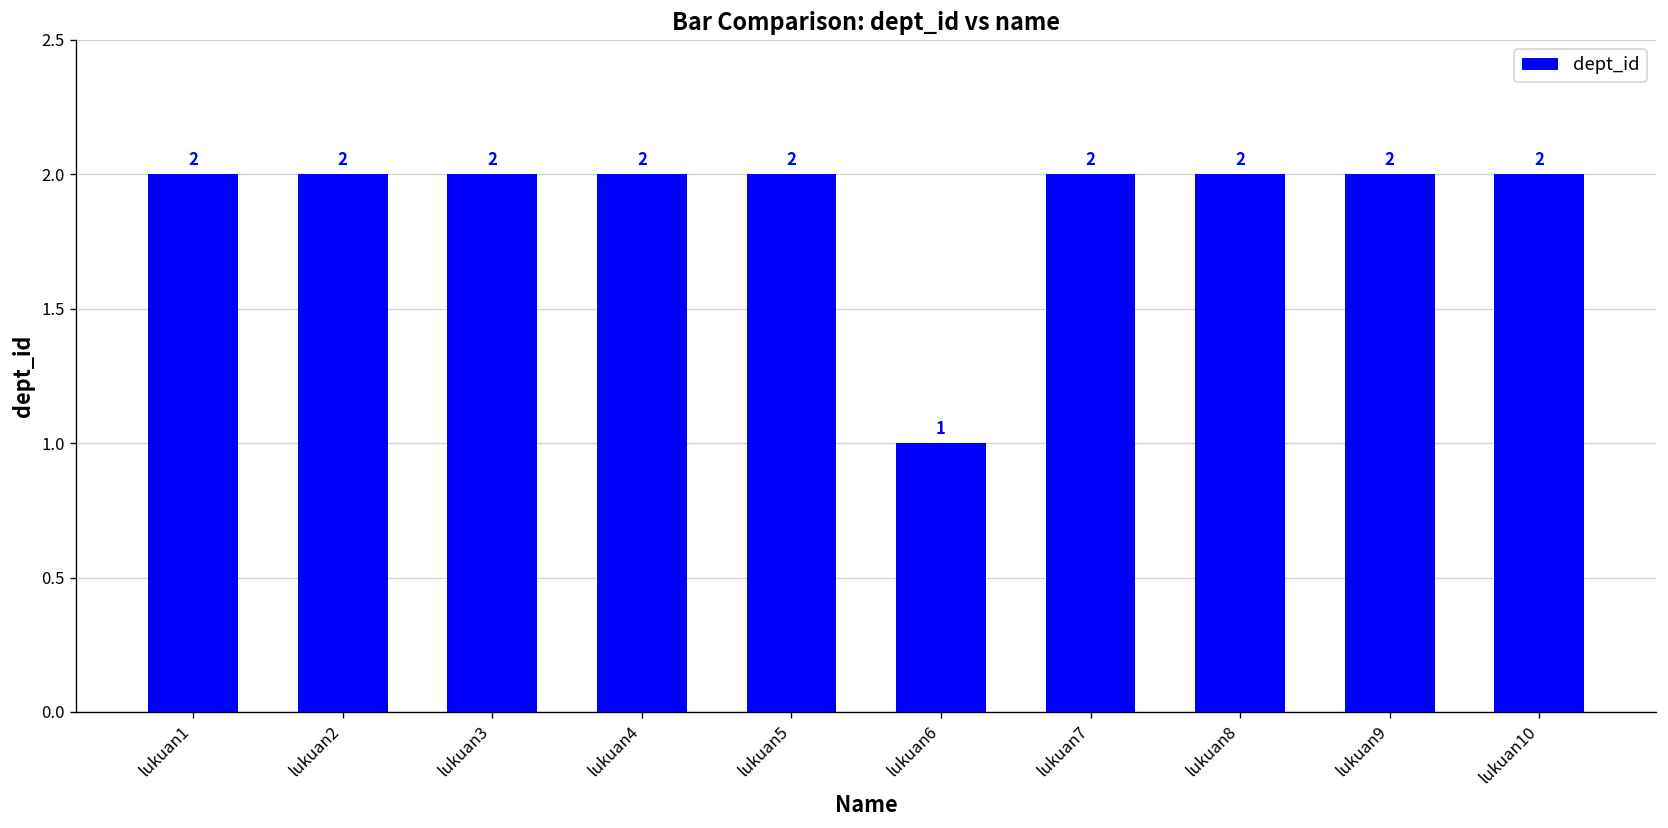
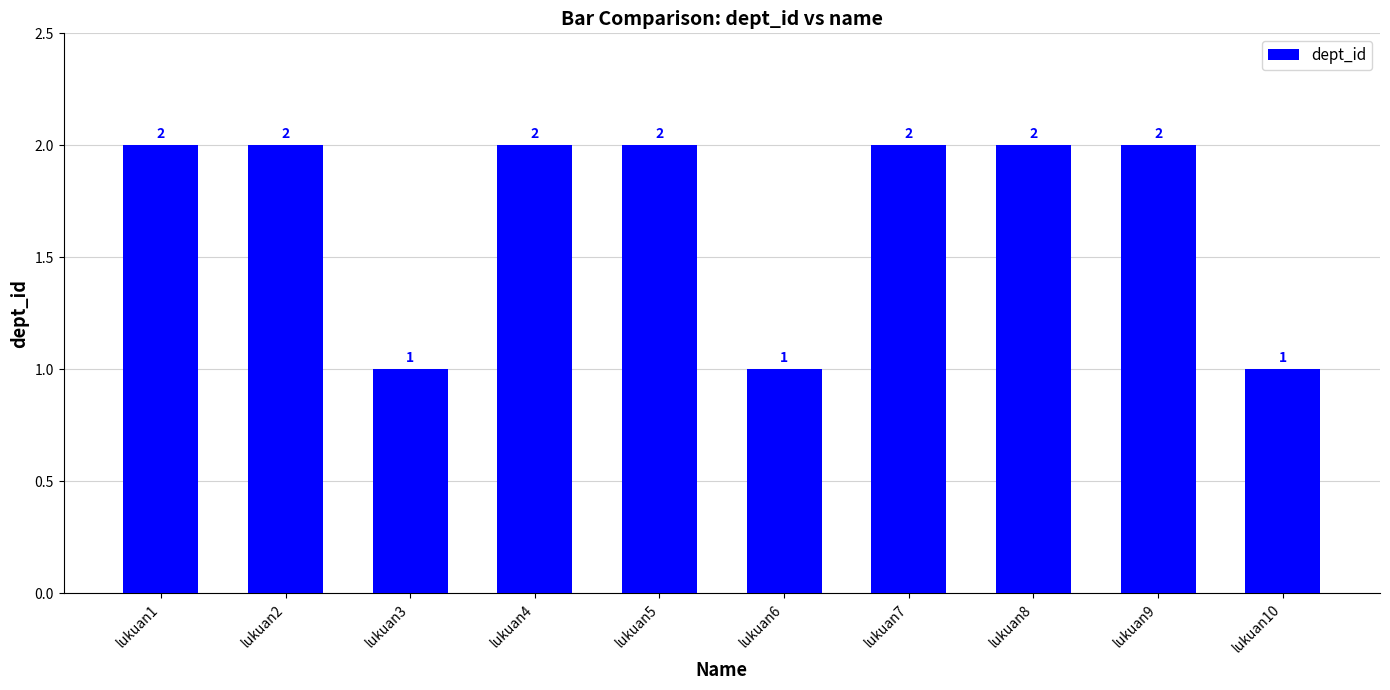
lukuan3: 2 -> 1
lukuan10: 2 -> 1
